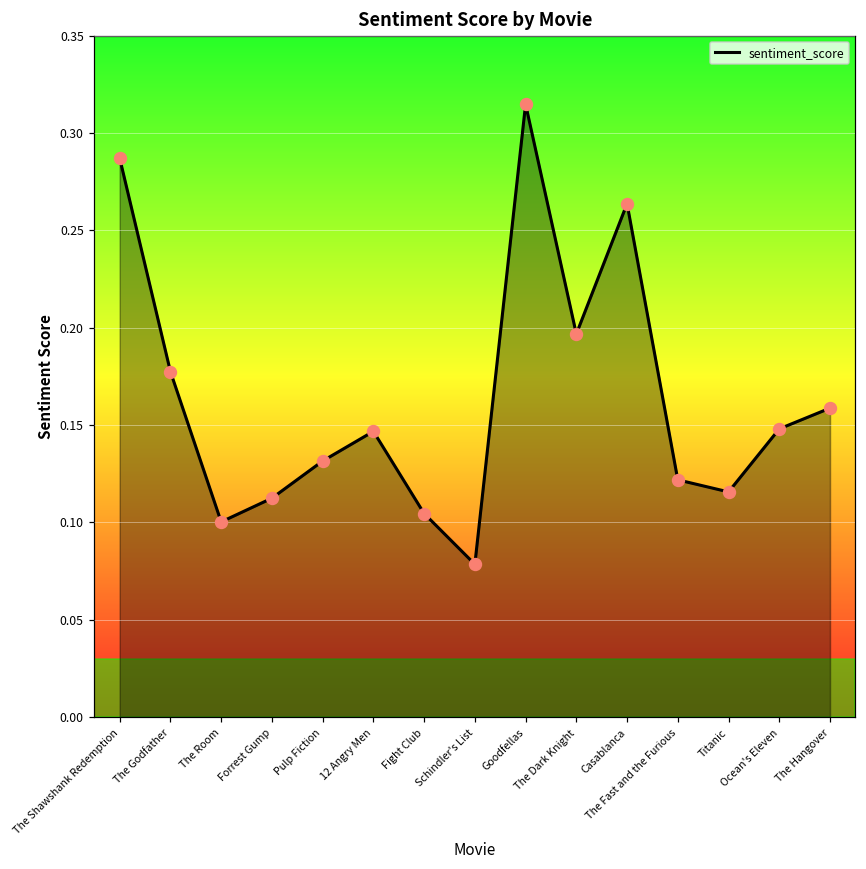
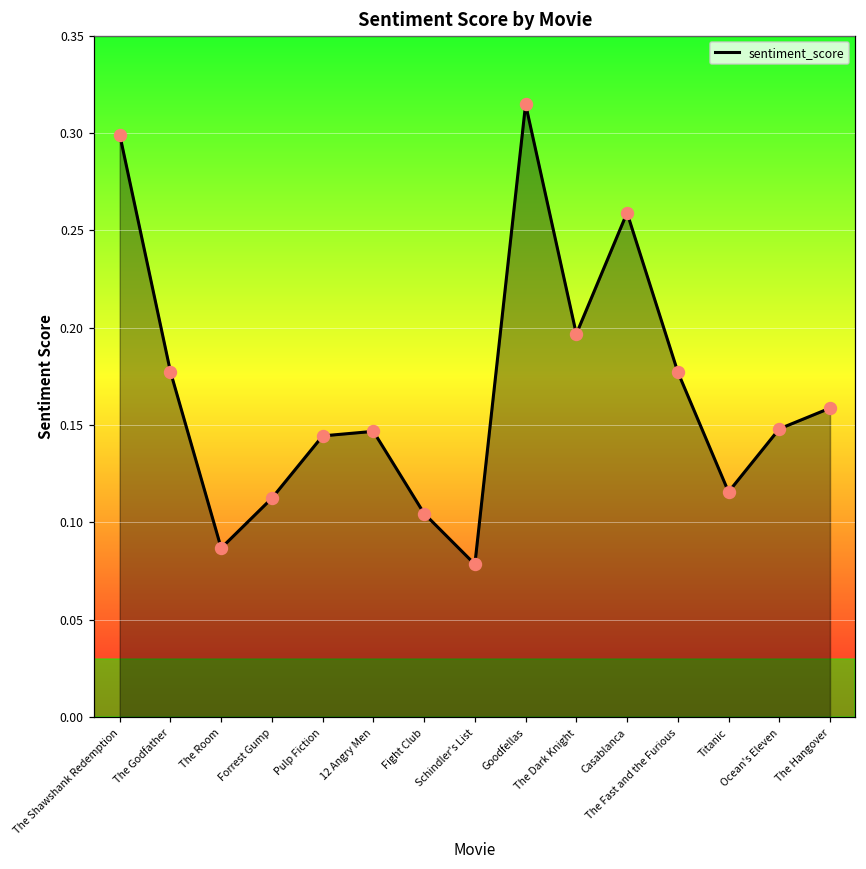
The Shawshank Redemption: 0.287 -> 0.299
The Room: 0.100 -> 0.087
Pulp Fiction: 0.132 -> 0.144
Casablanca: 0.264 -> 0.259
The Fast and the Furious: 0.122 -> 0.177
